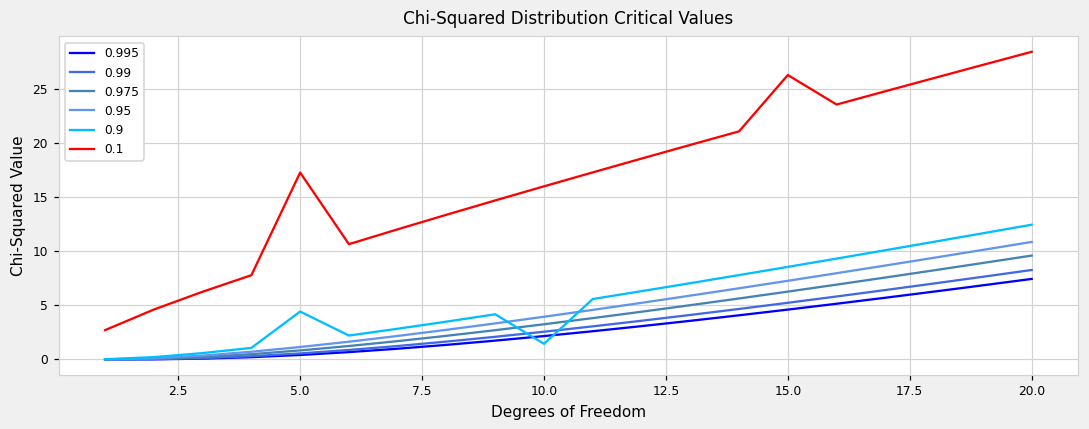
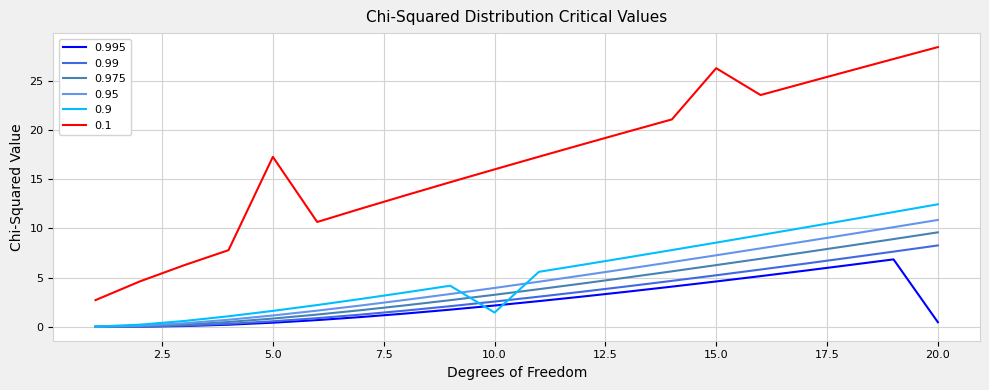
0.9, 5.0: 4 -> 2
0.995, 20.0: 7 -> 0
